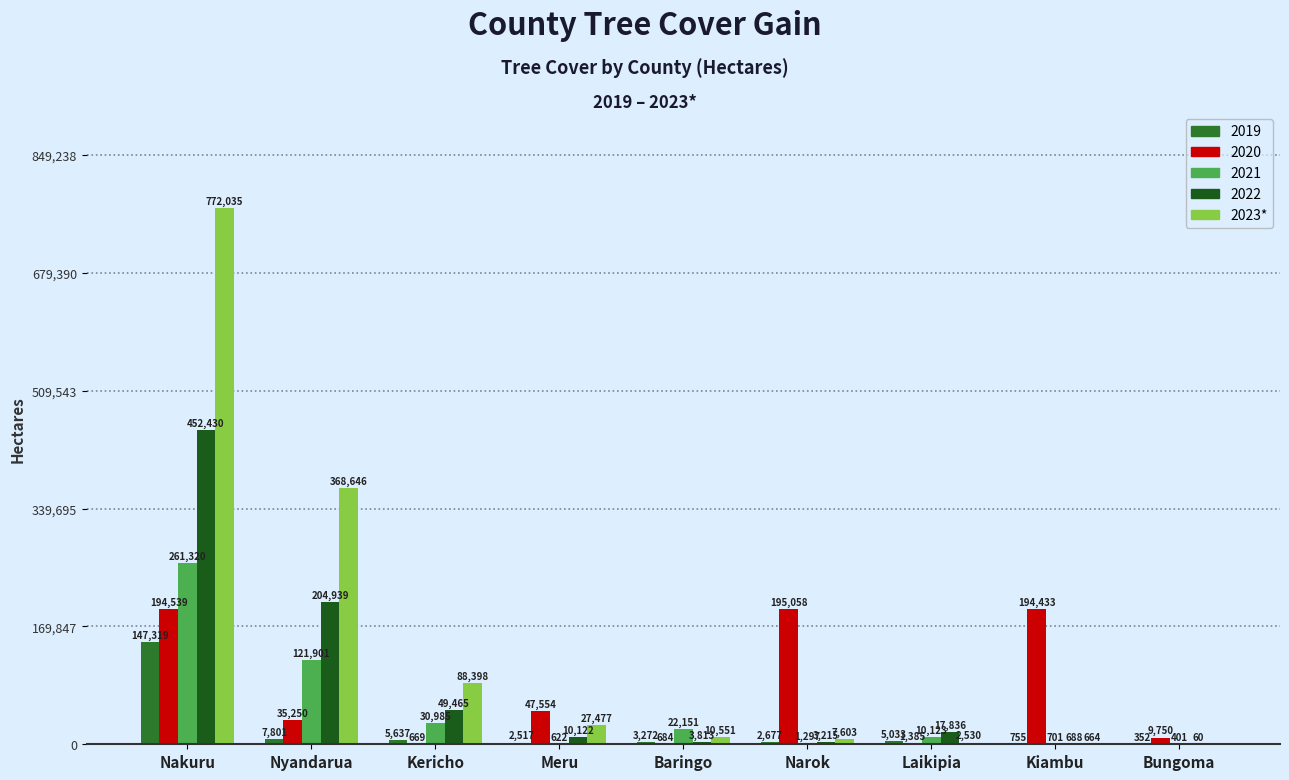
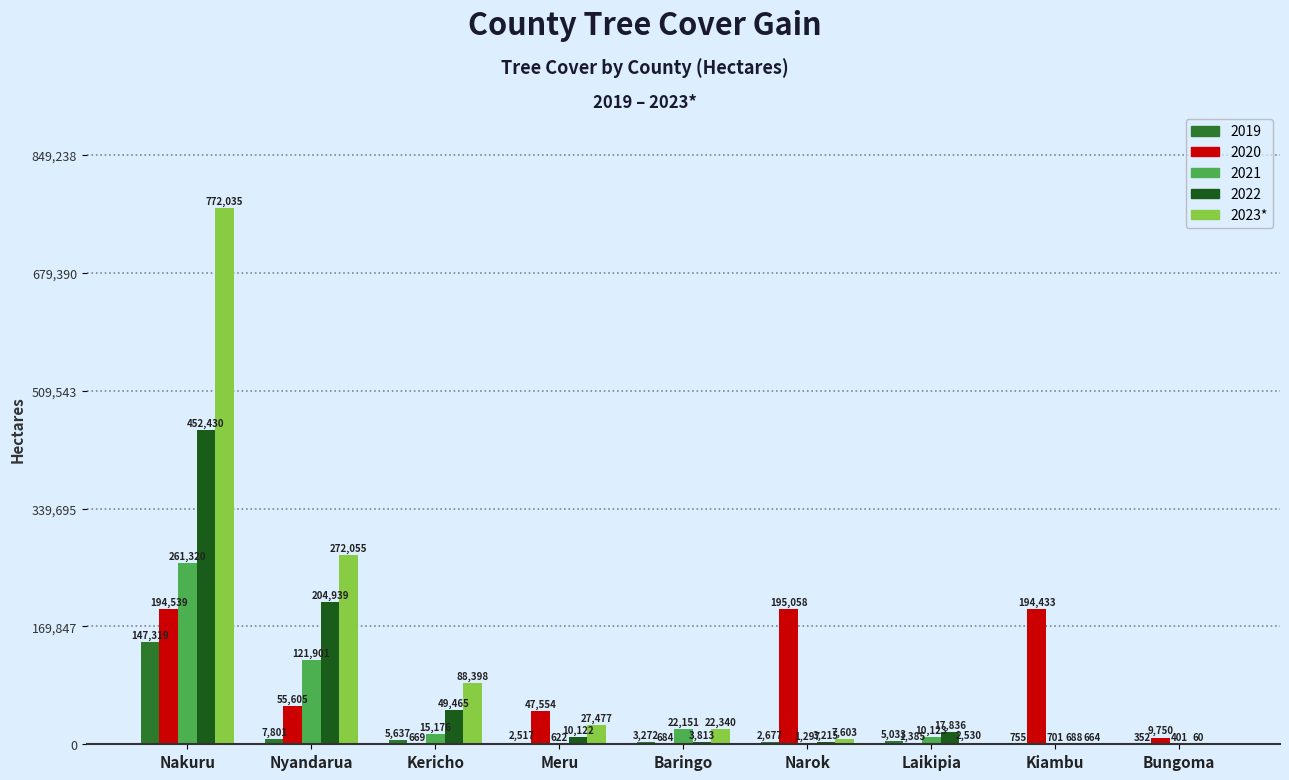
2020, Nyandarua: 35,250 -> 55,605
2023*, Nyandarua: 368,646 -> 272,055
2021, Kericho: 30,985 -> 15,176
2023*, Baringo: 10,551 -> 22,340
